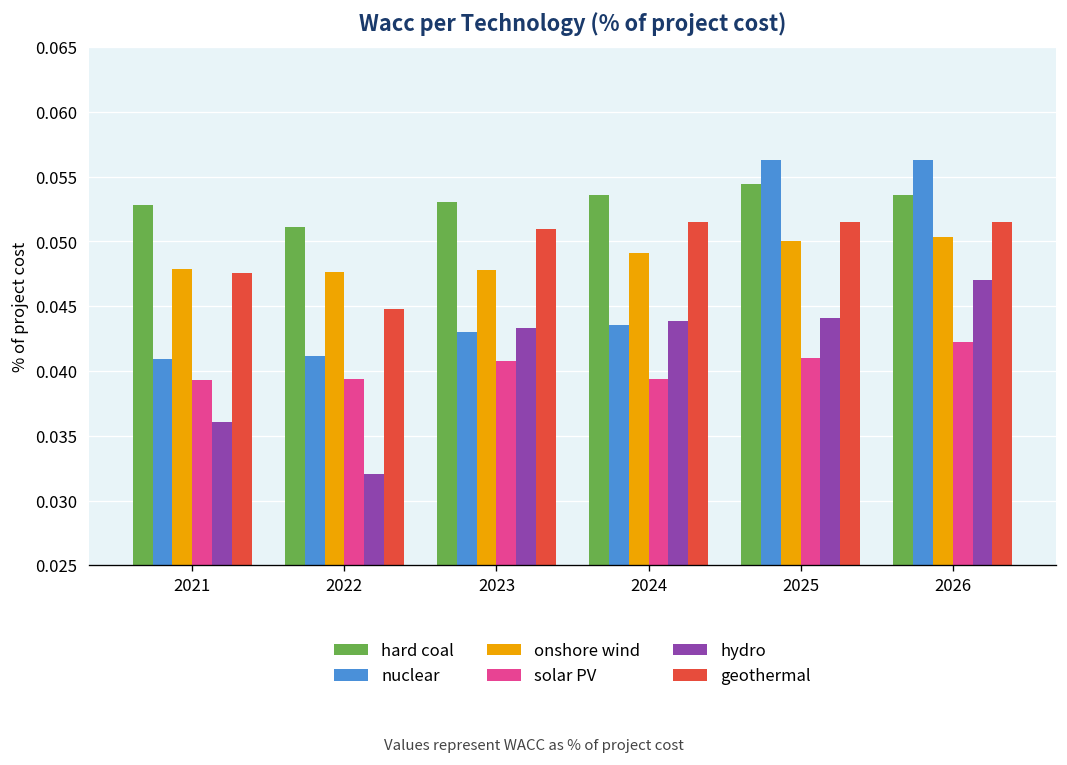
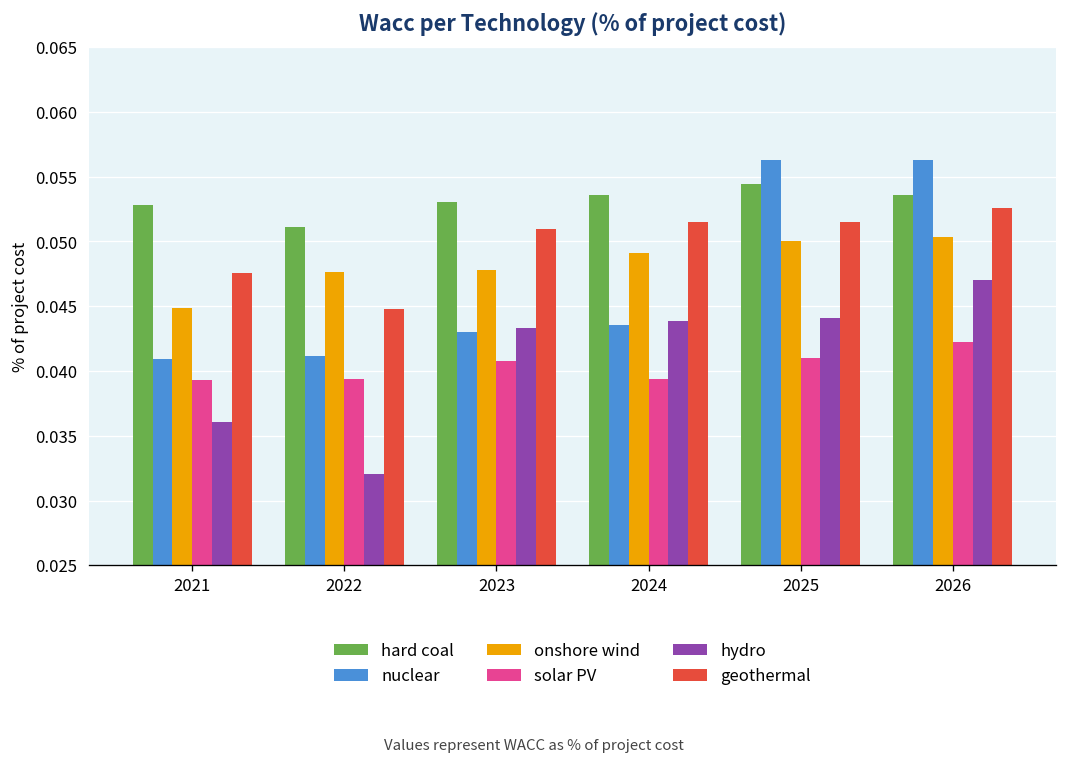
onshore wind, 2021: 0.0479 -> 0.0448
geothermal, 2026: 0.0515 -> 0.0526
